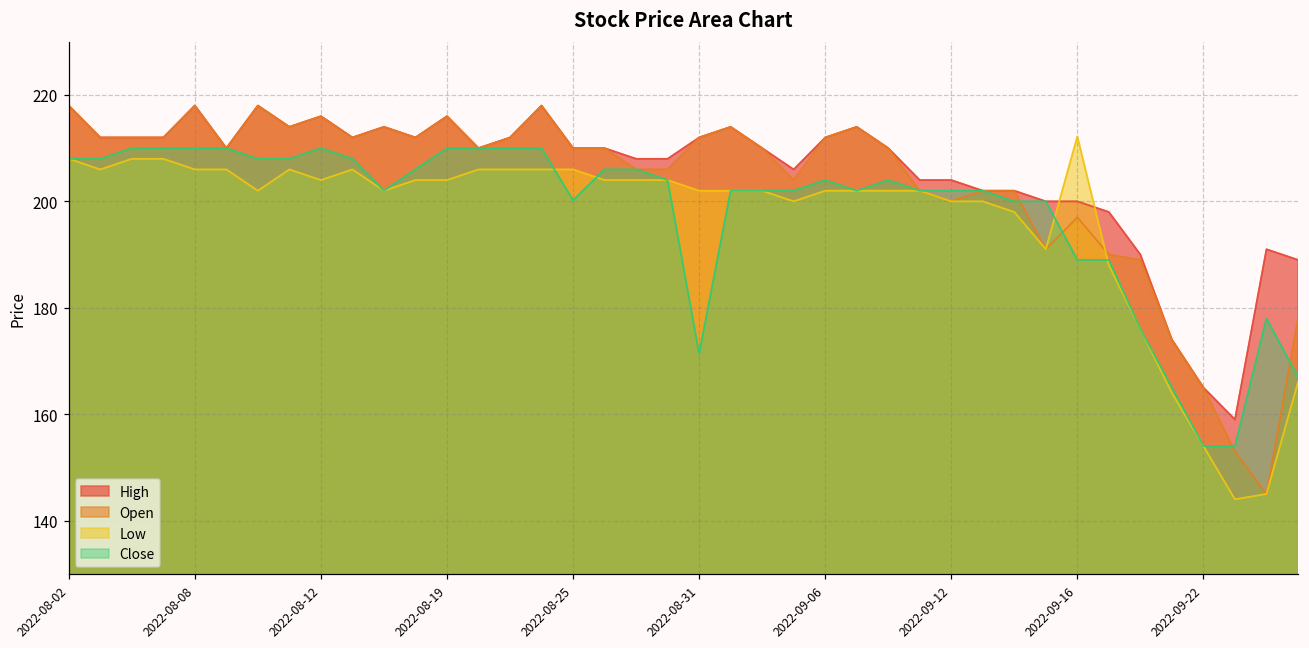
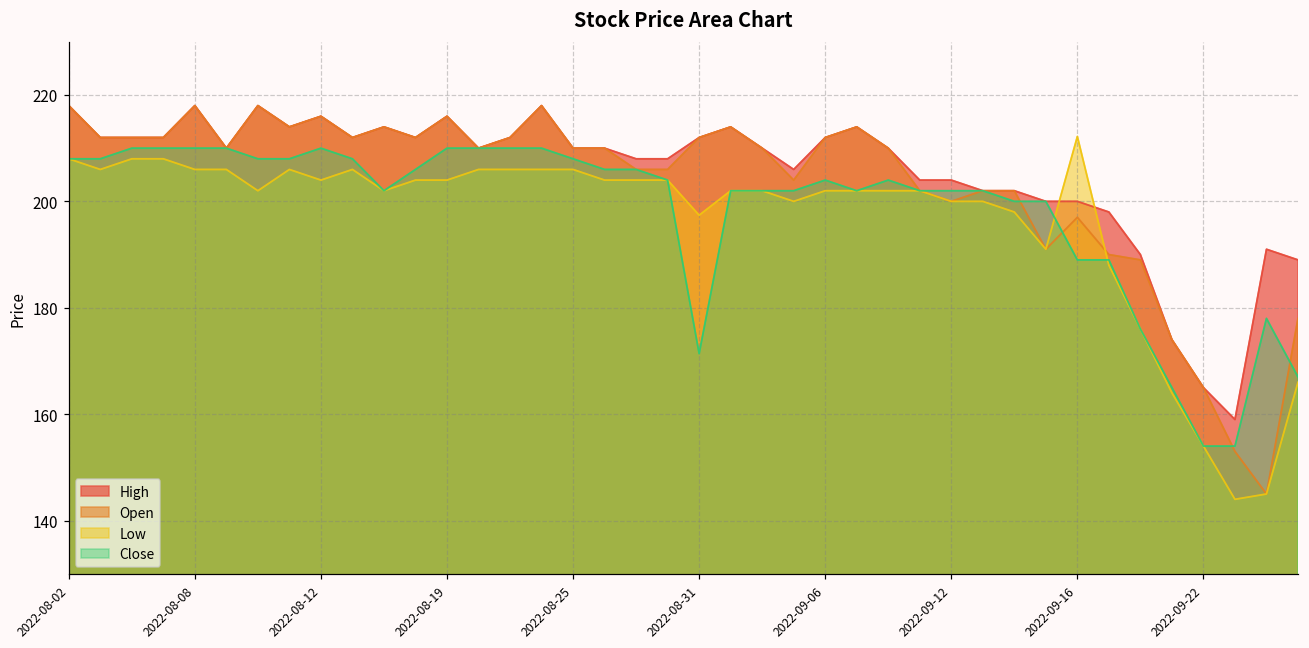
Close, 2022-08-25: 200 -> 208
Low, 2022-08-31: 202 -> 197
